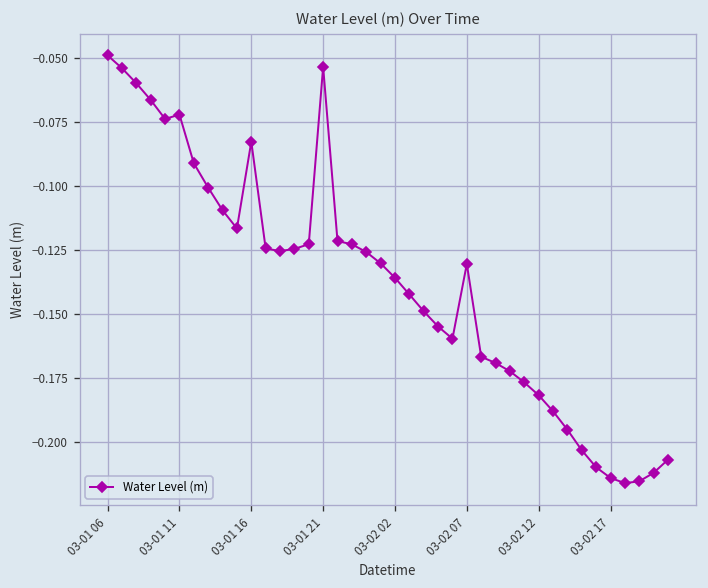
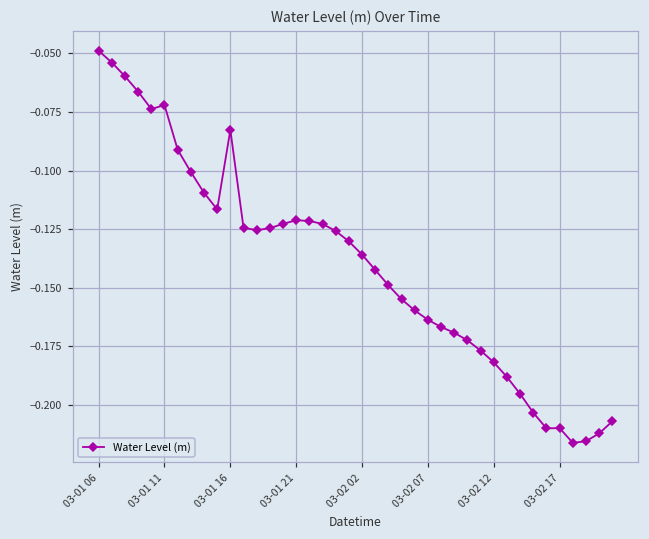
03-01 21: -0.053 -> -0.121
03-02 07: -0.130 -> -0.164
03-02 17: -0.214 -> -0.210
